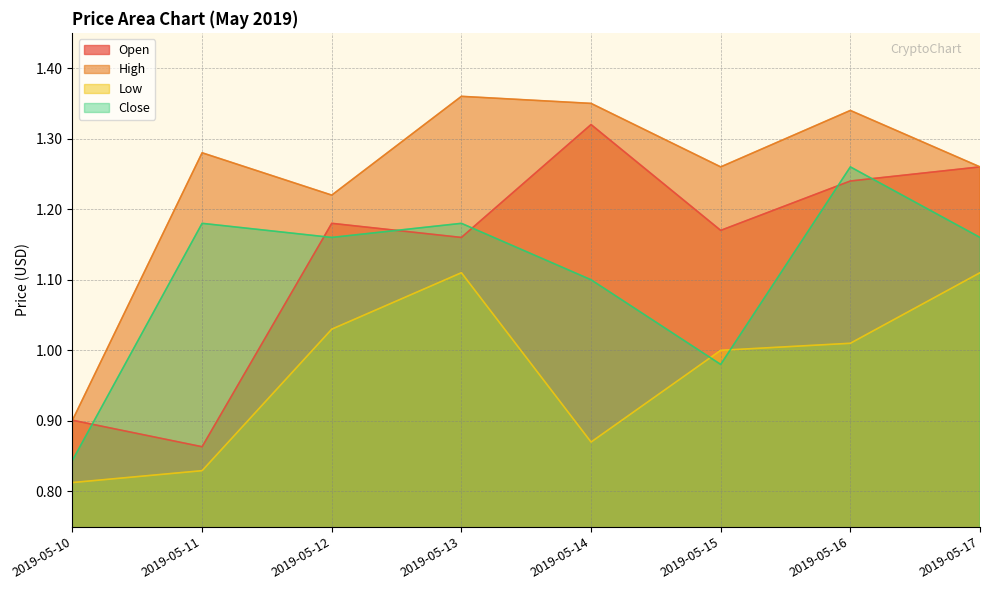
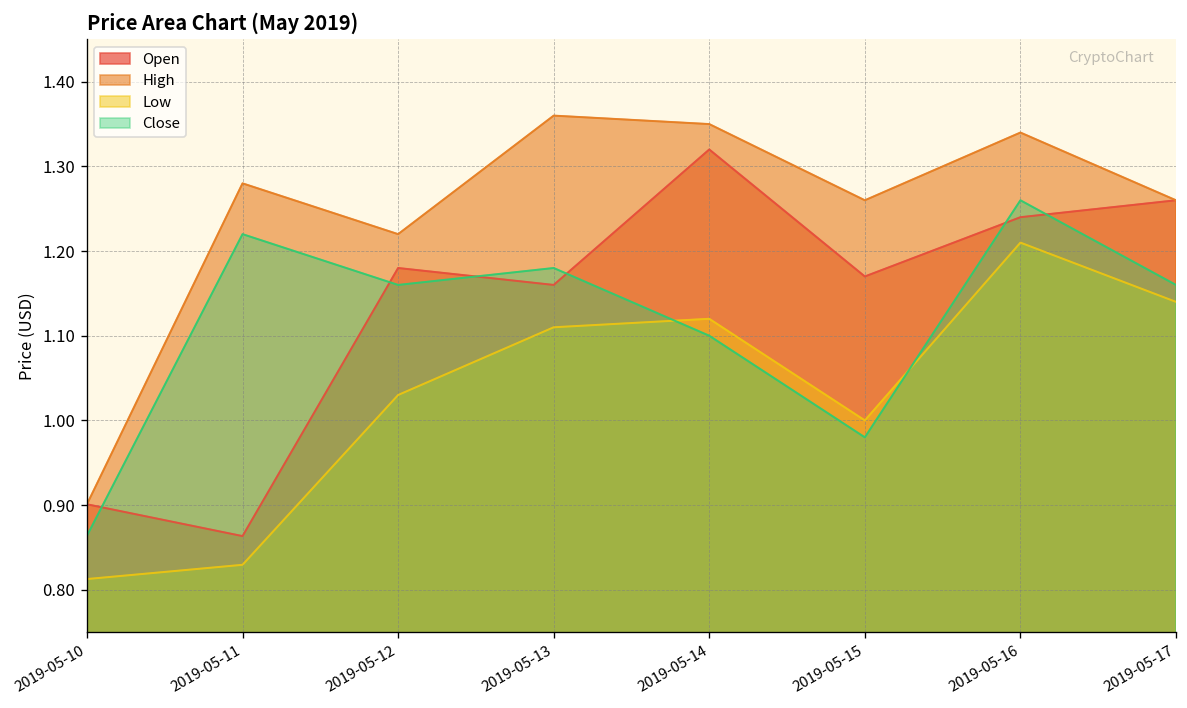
Close, 2019-05-10: 0.84 -> 0.86
Close, 2019-05-11: 1.18 -> 1.22
Low, 2019-05-14: 0.87 -> 1.12
Low, 2019-05-16: 1.01 -> 1.21
Low, 2019-05-17: 1.11 -> 1.14
